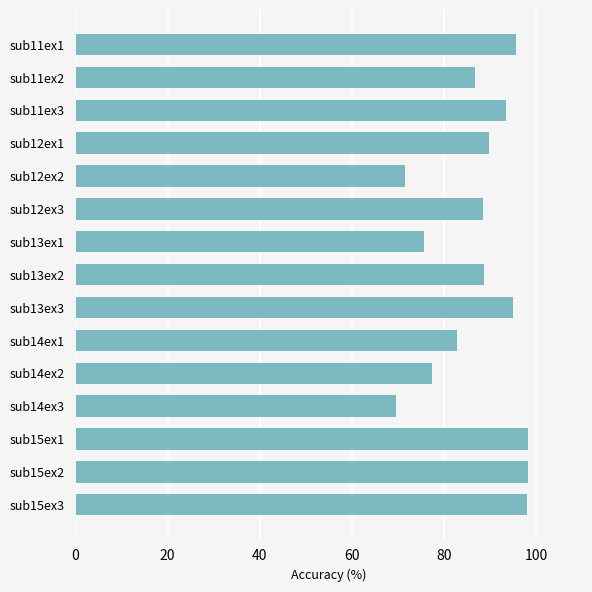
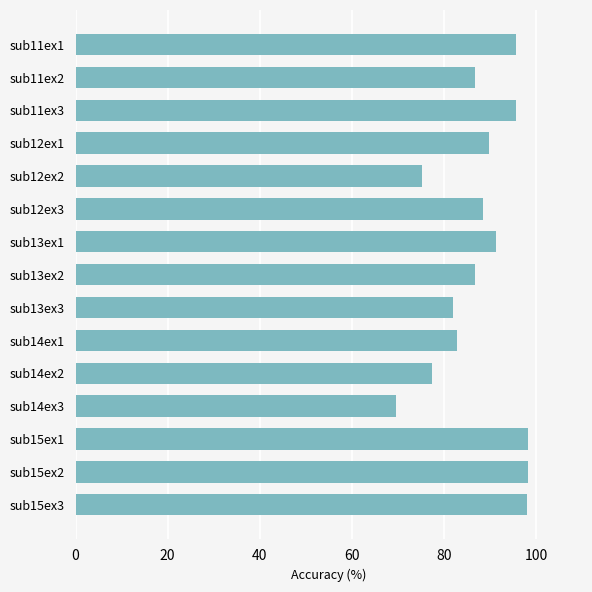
sub11ex3: 93 -> 96
sub12ex2: 72 -> 75
sub13ex1: 76 -> 91
sub13ex2: 89 -> 87
sub13ex3: 95 -> 82
